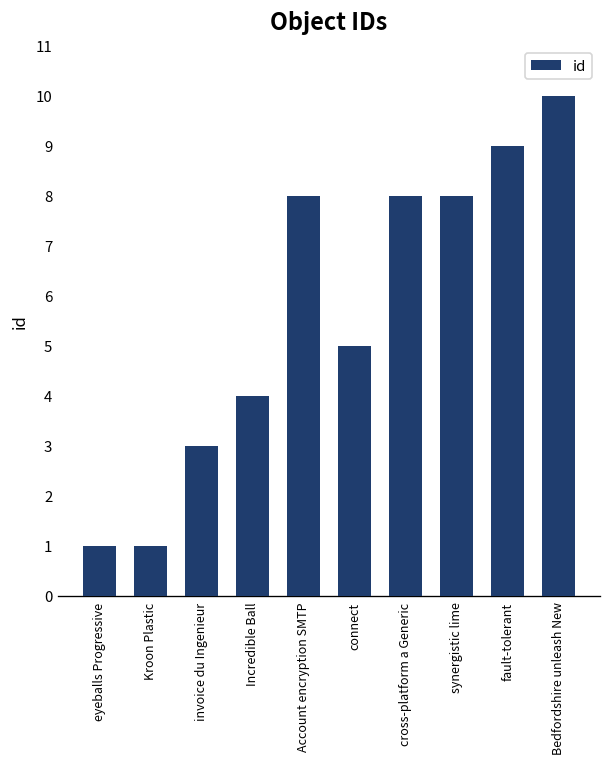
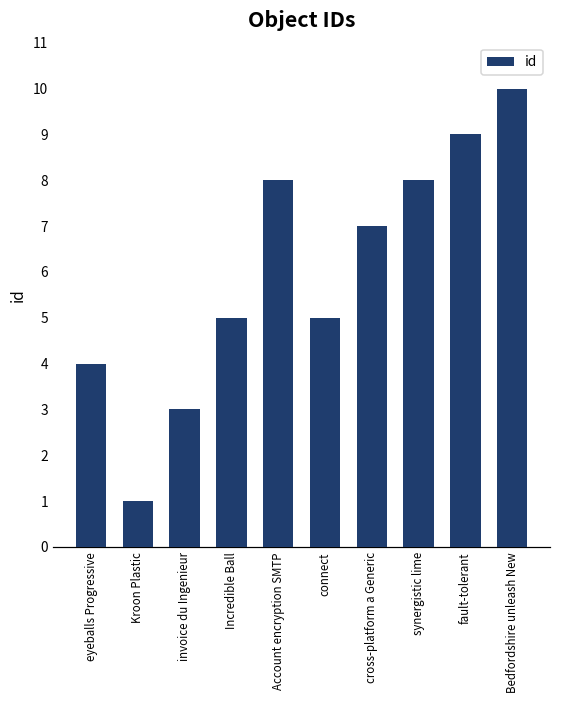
eyeballs Progressive: 1 -> 4
Incredible Ball: 4 -> 5
cross-platform a Generic: 8 -> 7
